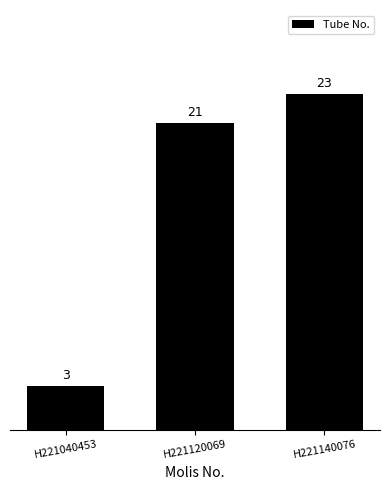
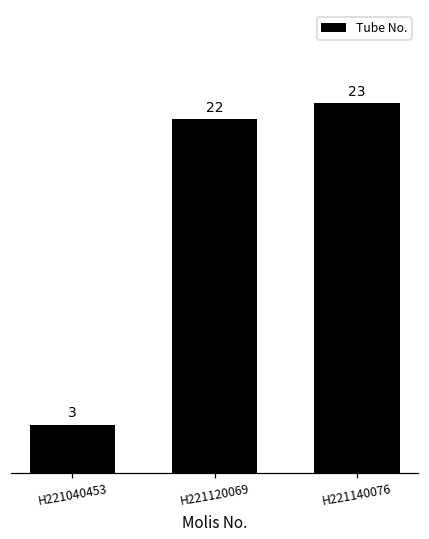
H221120069: 21 -> 22
